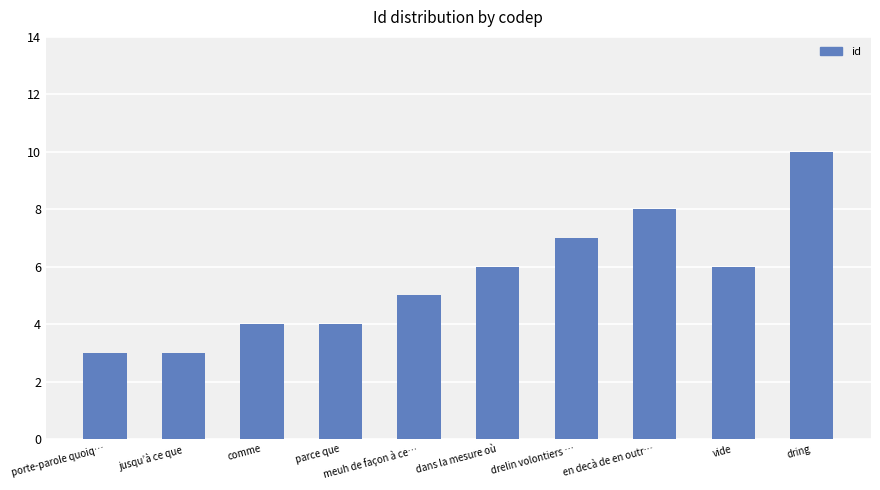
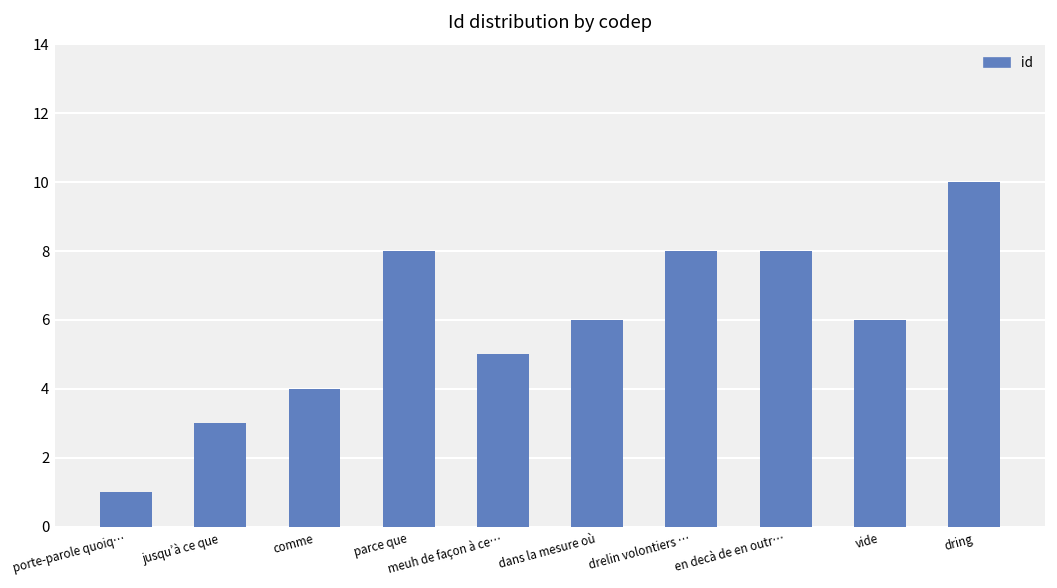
porte-parole quoiq…: 3 -> 1
parce que: 4 -> 8
drelin volontiers …: 7 -> 8
